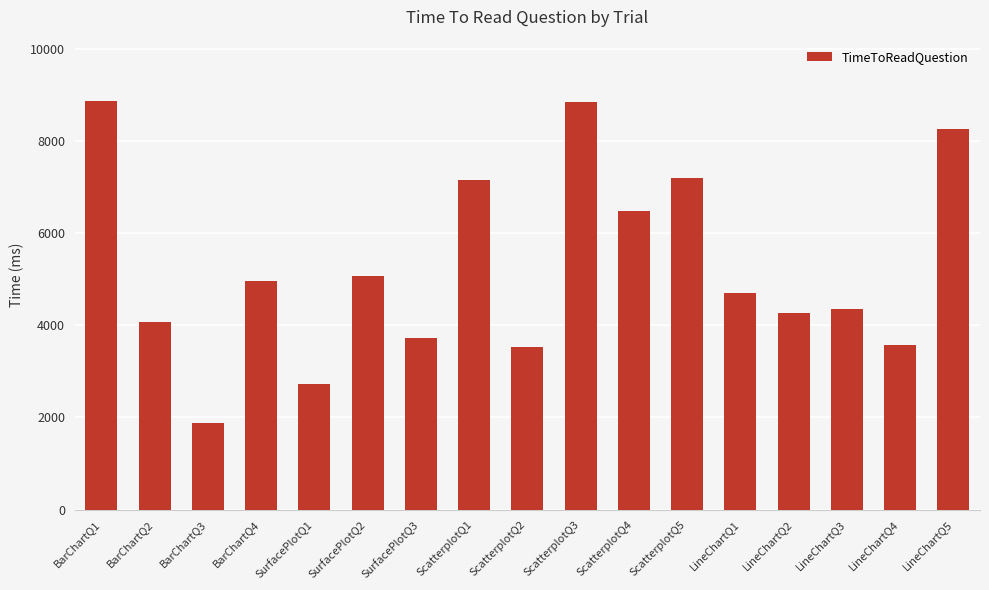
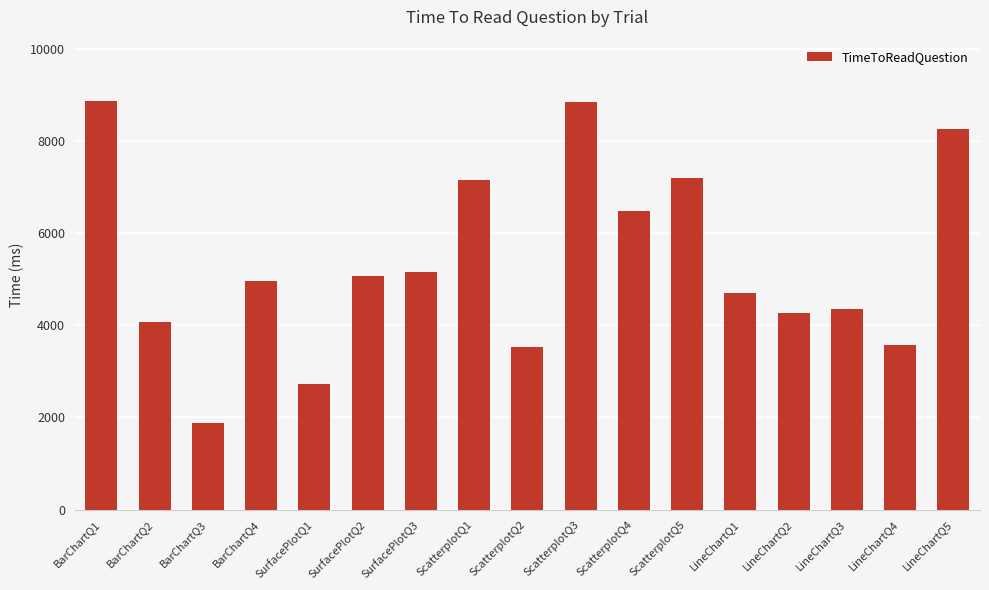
SurfacePlotQ3: 3700 -> 5100
